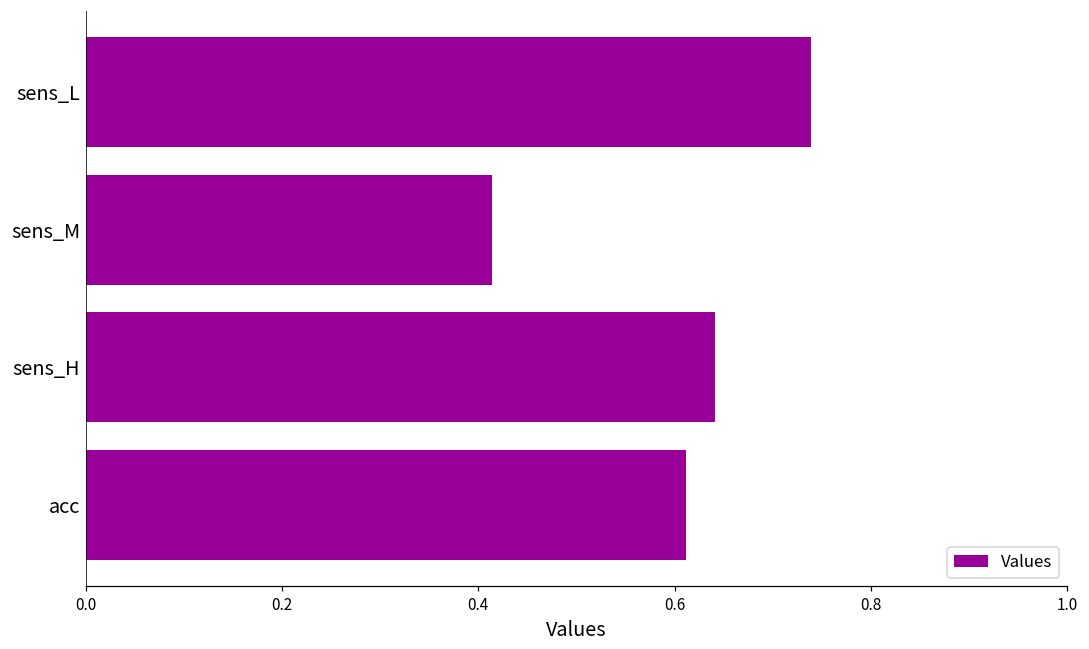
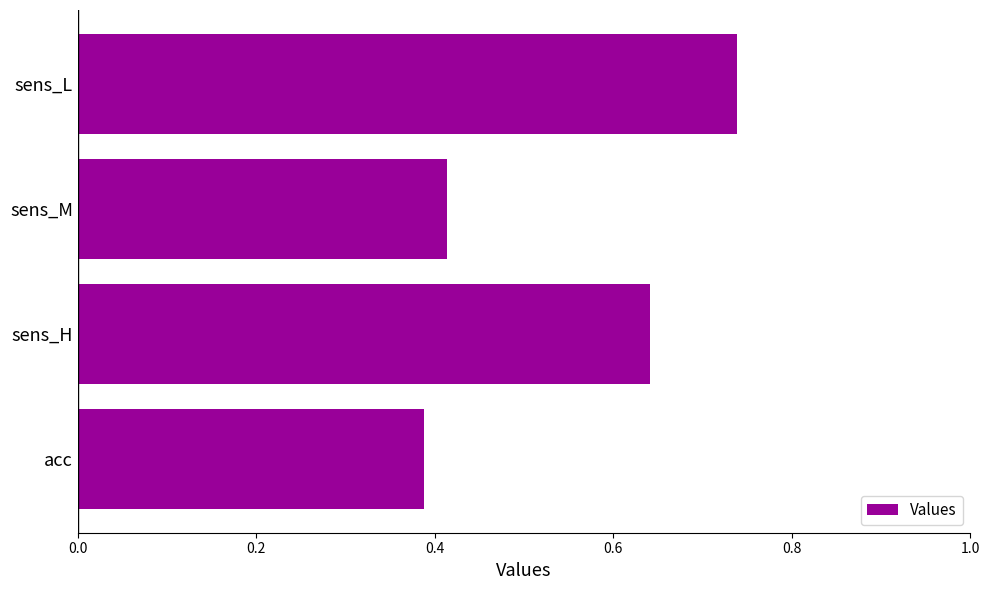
acc: 0.61 -> 0.39
